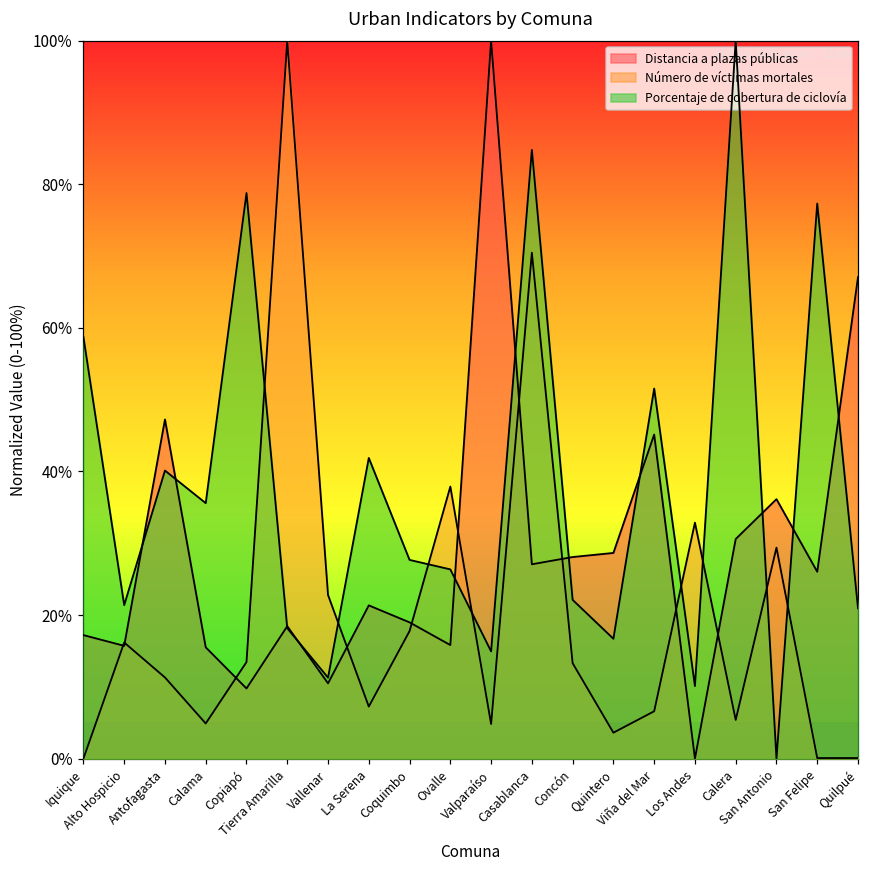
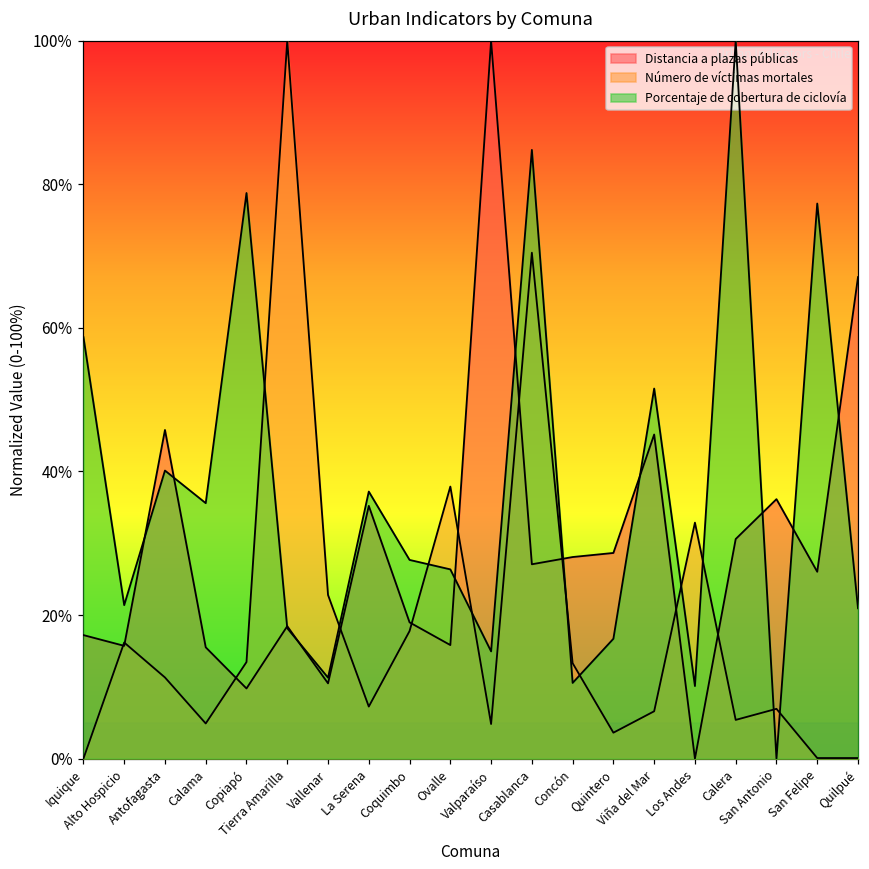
Distancia a plazas públicas, Antofagasta: 47% -> 46%
Distancia a plazas públicas, La Serena: 21% -> 35%
Porcentaje de cobertura de ciclovía, La Serena: 42% -> 37%
Porcentaje de cobertura de ciclovía, Concón: 22% -> 11%
Número de víctimas mortales, San Antonio: 29% -> 7%
